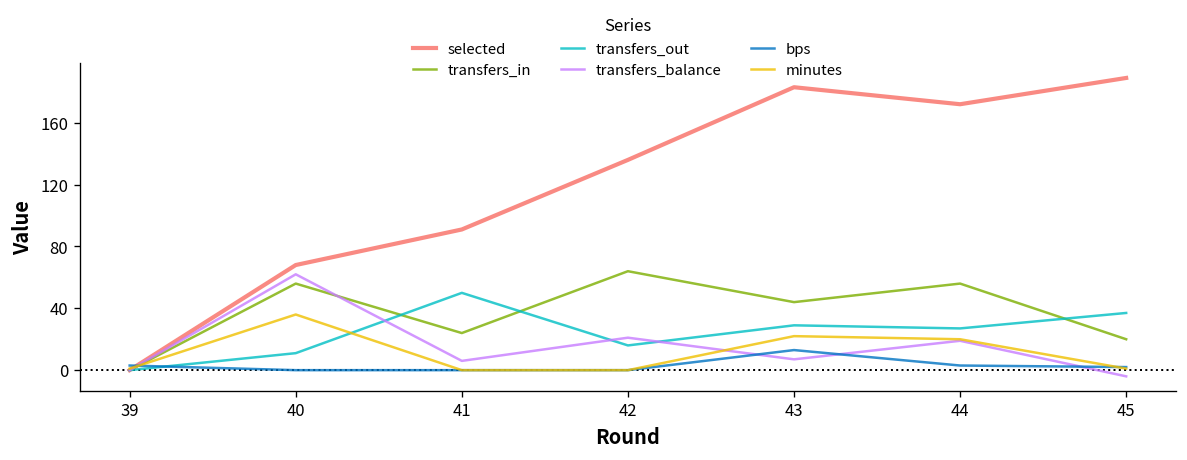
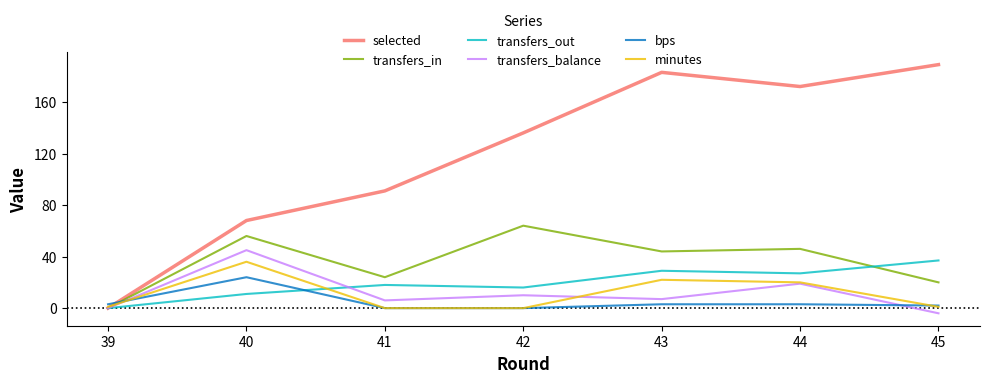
transfers_balance, 40: 62 -> 45
bps, 40: 0 -> 24
transfers_out, 41: 50 -> 18
transfers_balance, 42: 21 -> 10
bps, 43: 13 -> 3
transfers_in, 44: 56 -> 46
